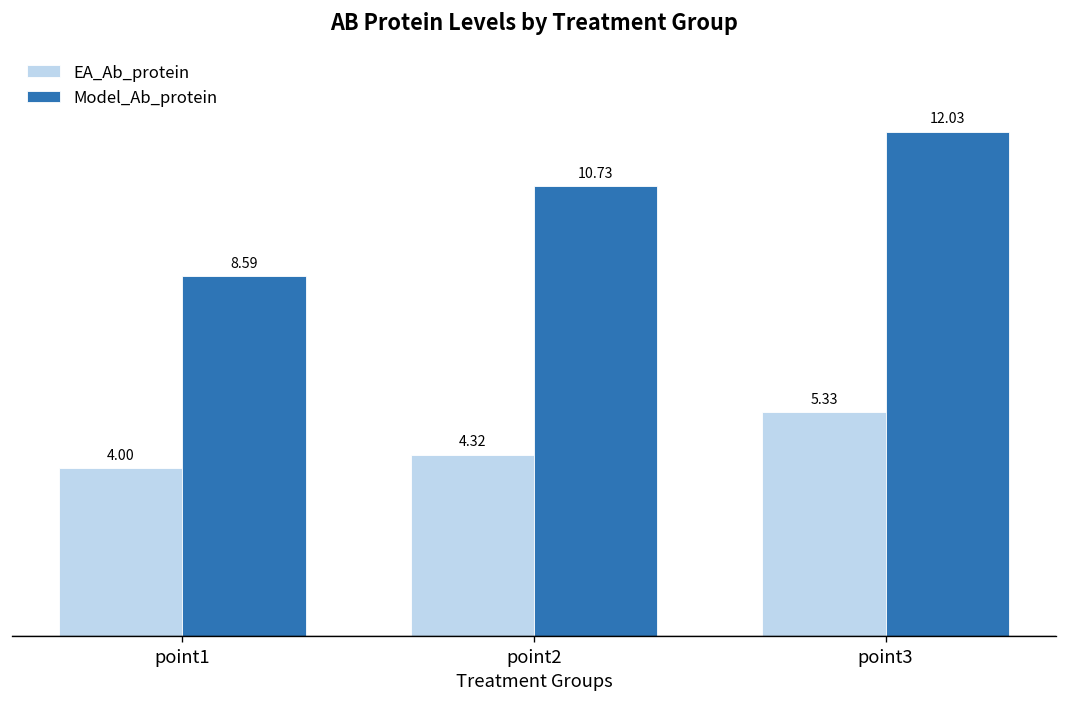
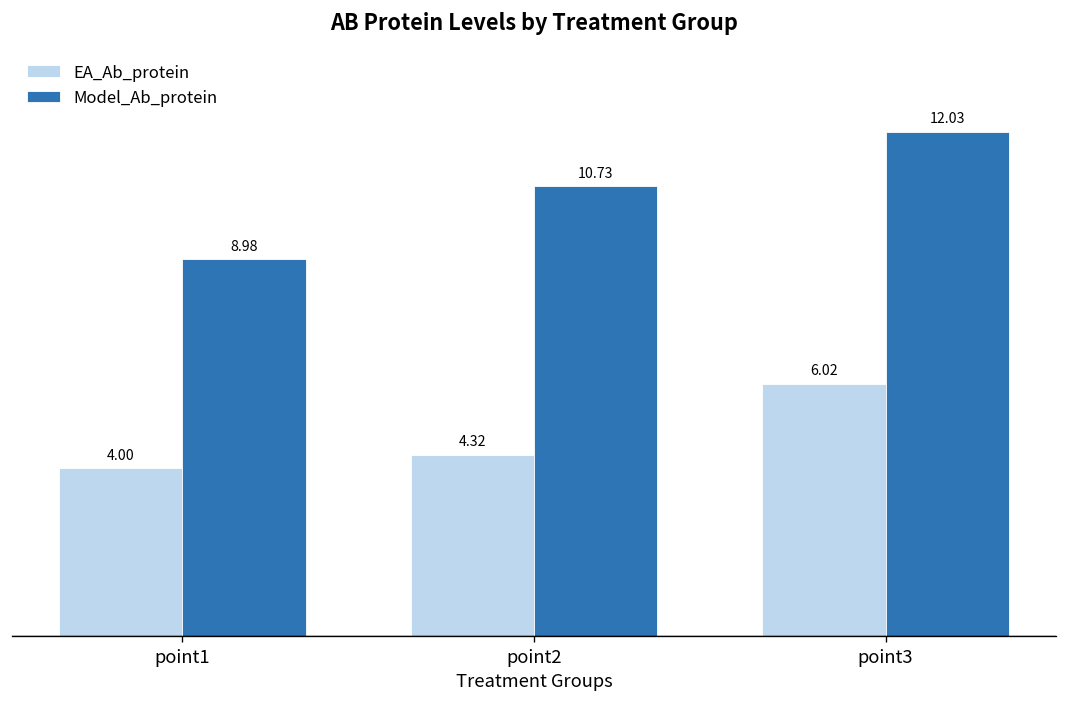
Model_Ab_protein, point1: 8.59 -> 8.98
EA_Ab_protein, point3: 5.33 -> 6.02
